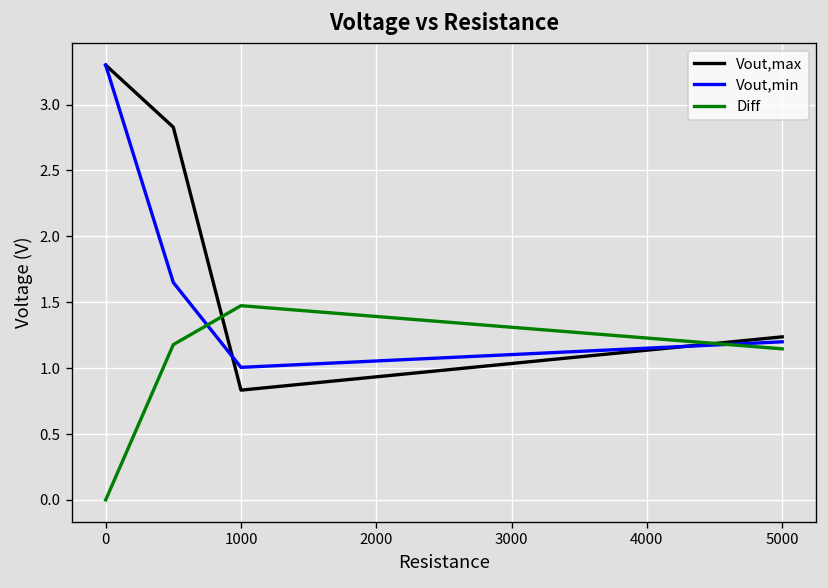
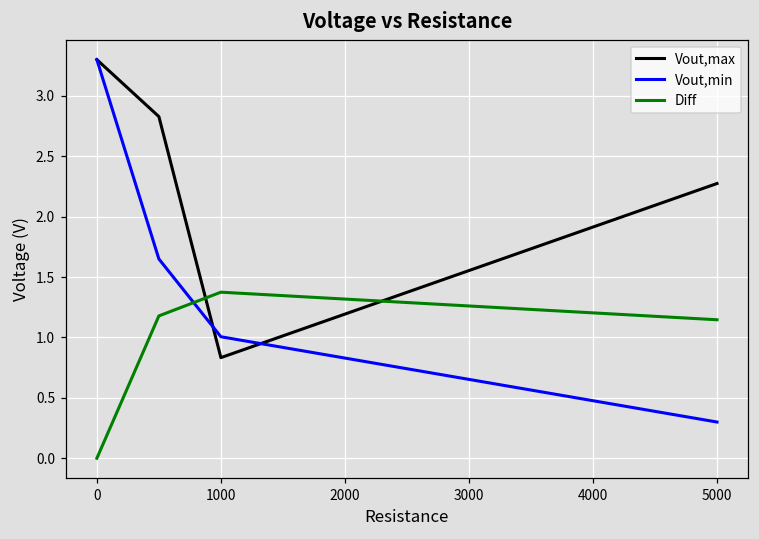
Diff, 1000: 1.47 -> 1.37
Vout,max, 5000: 1.24 -> 2.27
Vout,min, 5000: 1.2 -> 0.3
